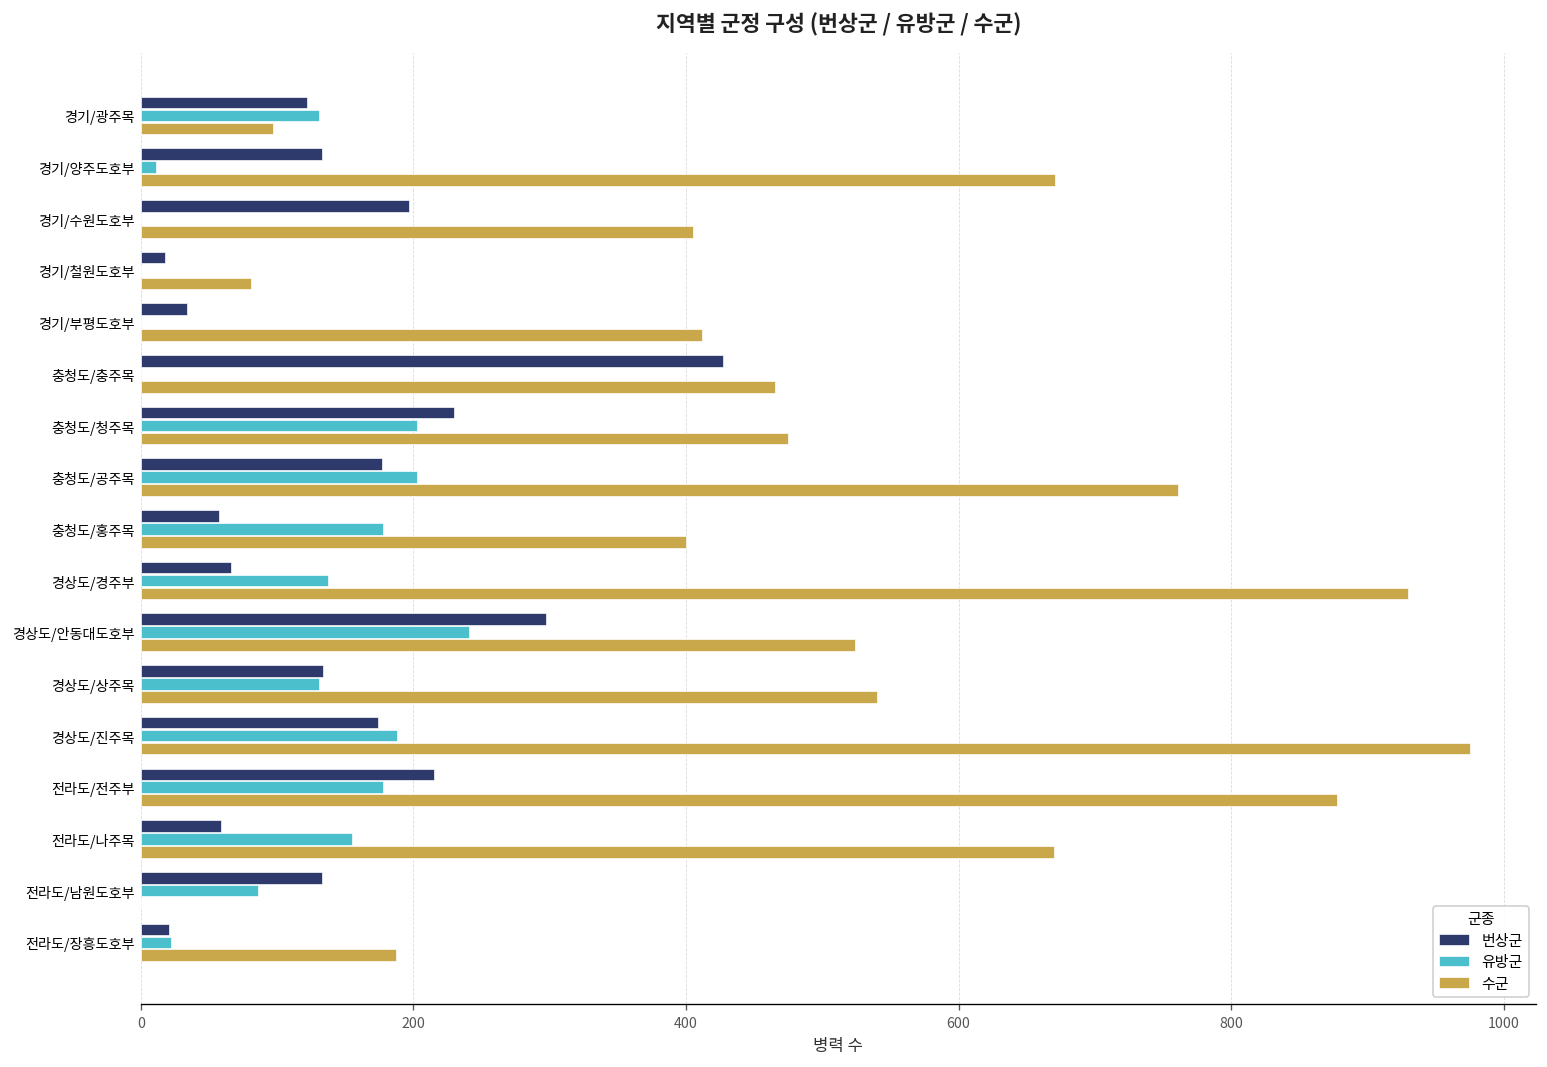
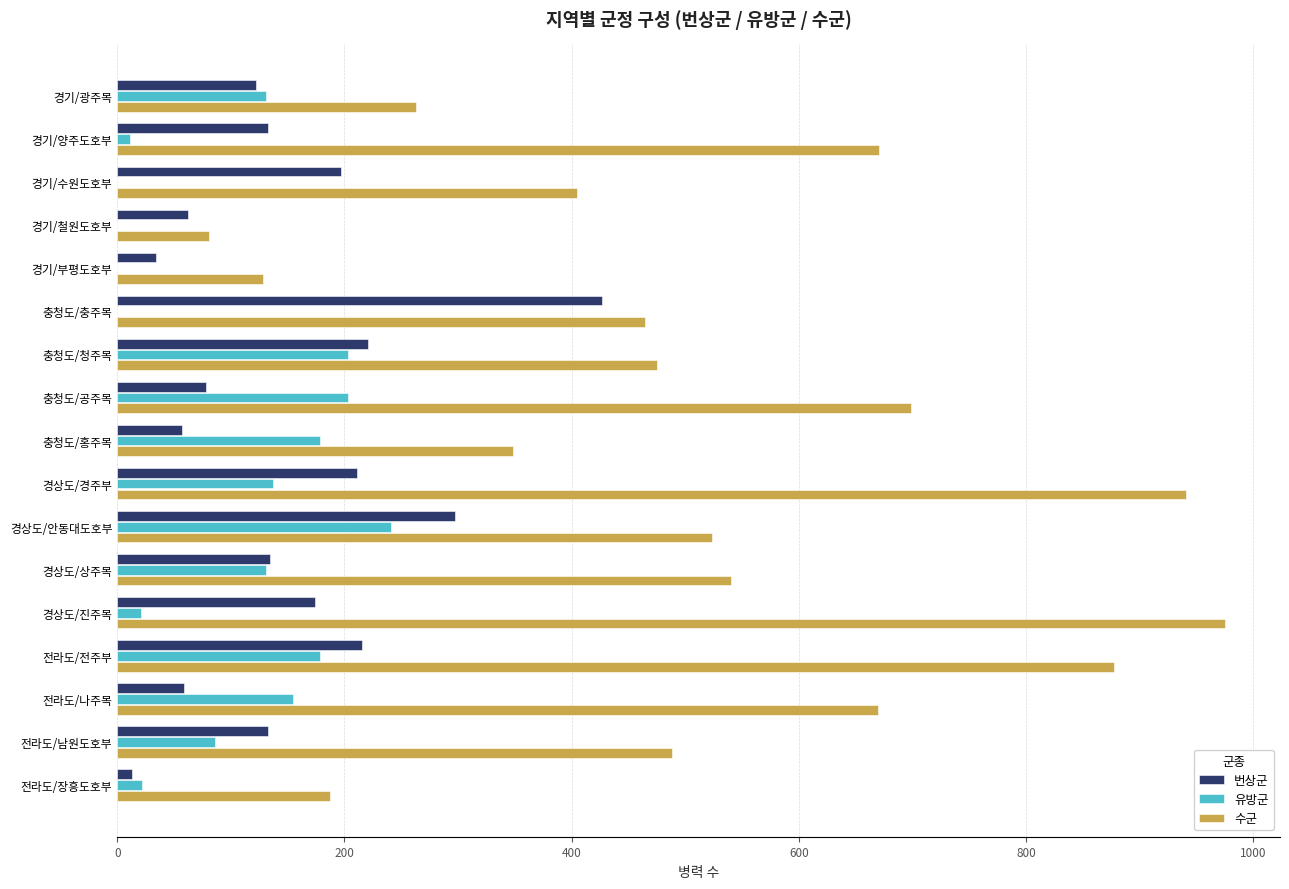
수군, 경기/광주목: 97 -> 263
번상군, 경기/철원도호부: 18 -> 62
수군, 경기/부평도호부: 412 -> 128
번상군, 충청도/청주목: 230 -> 221
번상군, 충청도/공주목: 177 -> 78
수군, 충청도/공주목: 761 -> 699
수군, 충청도/홍주목: 400 -> 348
번상군, 경상도/경주부: 66 -> 211
수군, 경상도/경주부: 930 -> 941
유방군, 경상도/진주목: 188 -> 21
수군, 전라도/남원도호부: 0 -> 488
번상군, 전라도/장흥도호부: 21 -> 13
